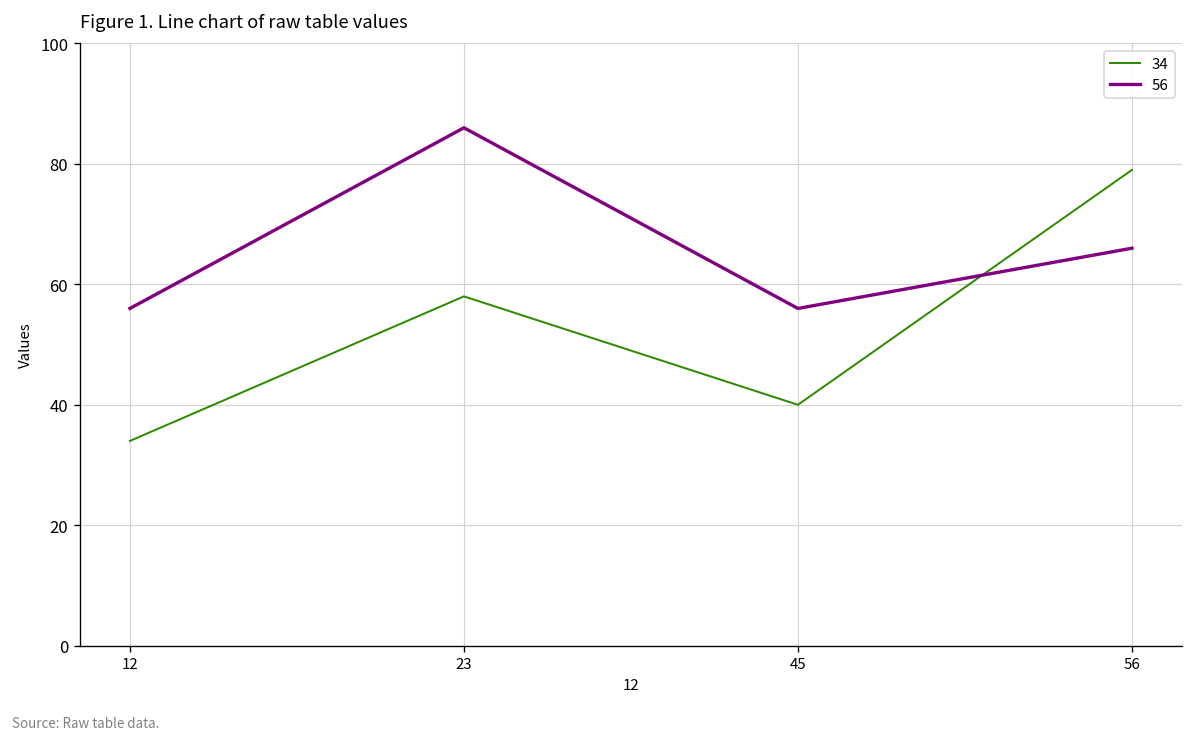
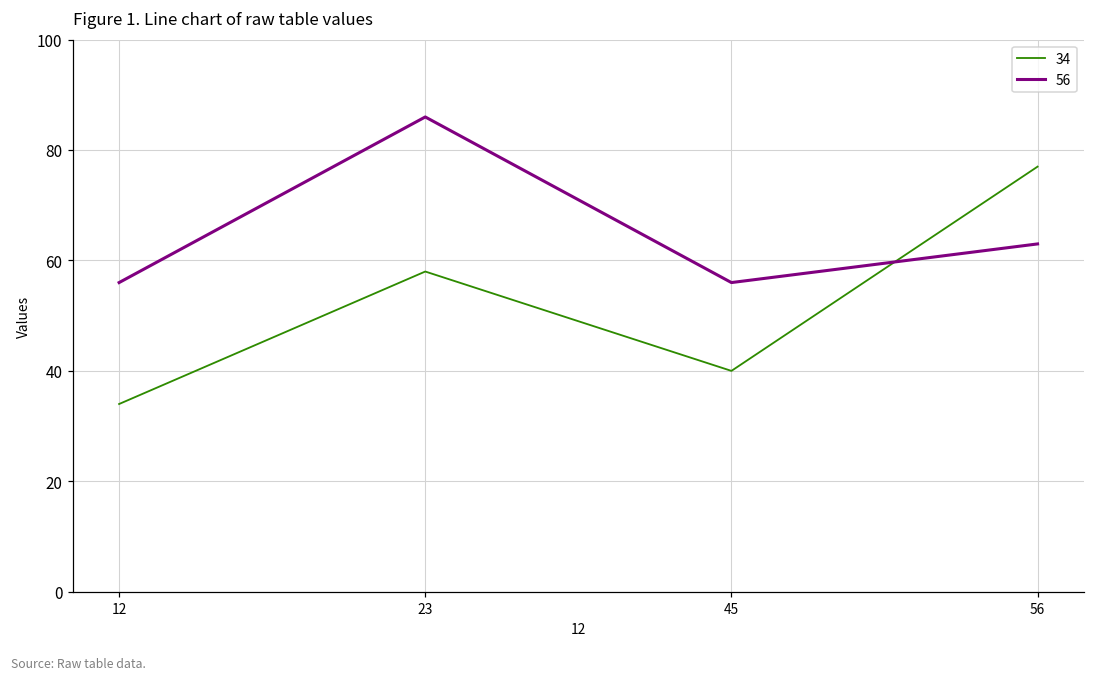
34, 56: 79 -> 77
56, 56: 66 -> 63
